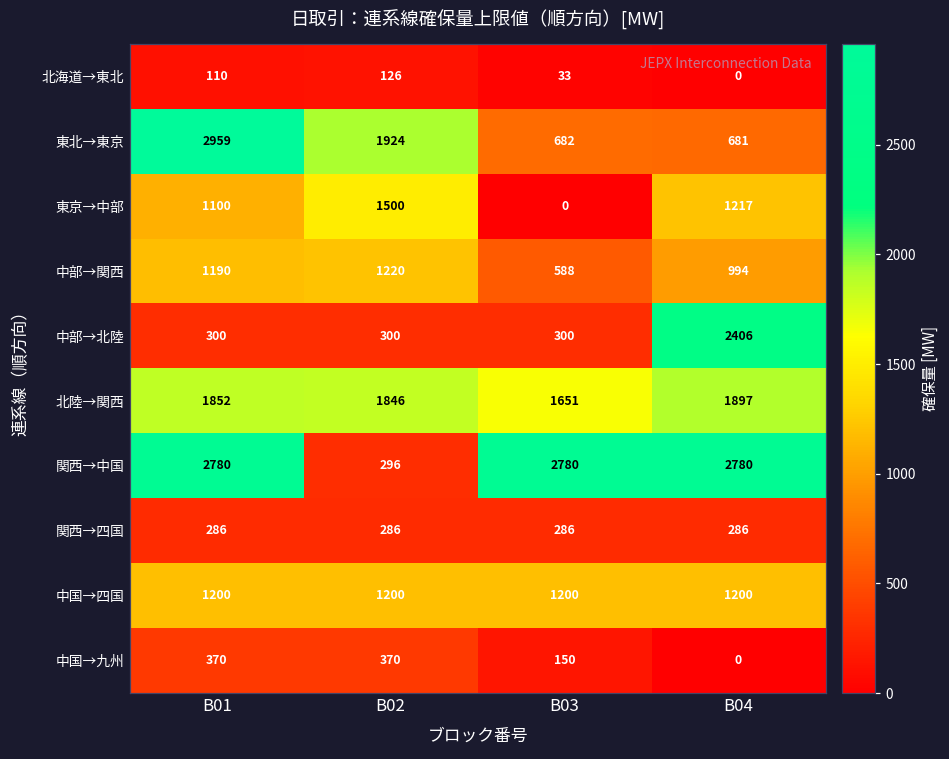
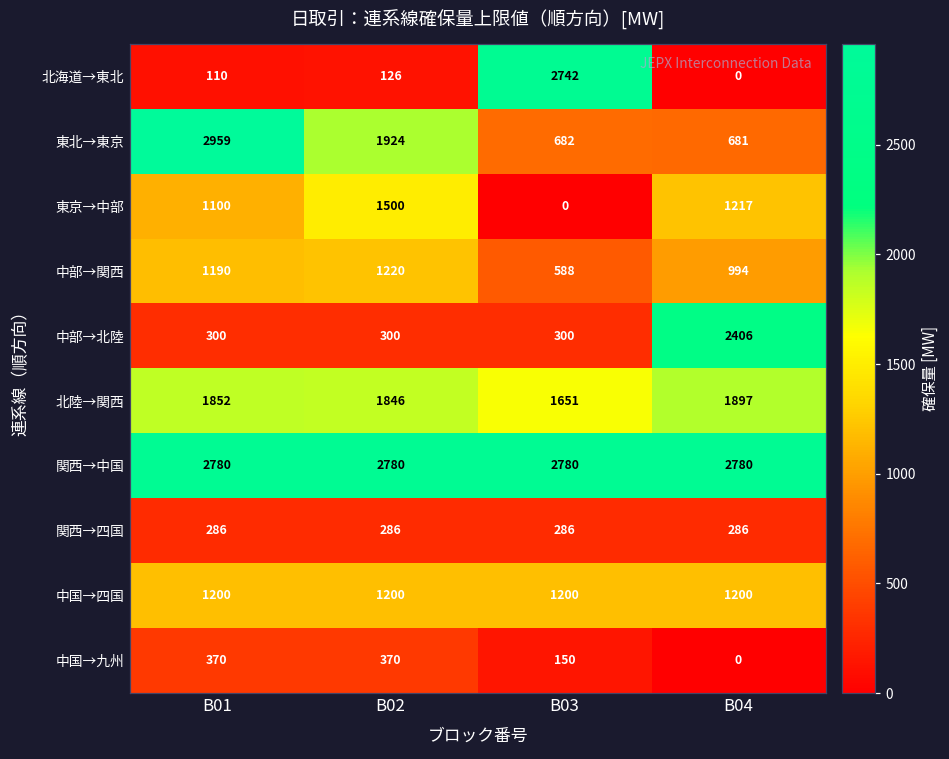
北海道→東北, B03: 33 -> 2742
関西→中国, B02: 296 -> 2780
